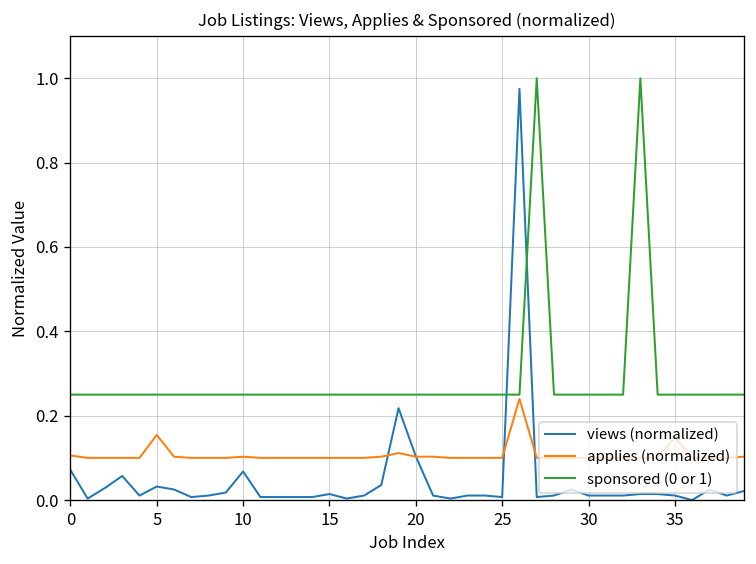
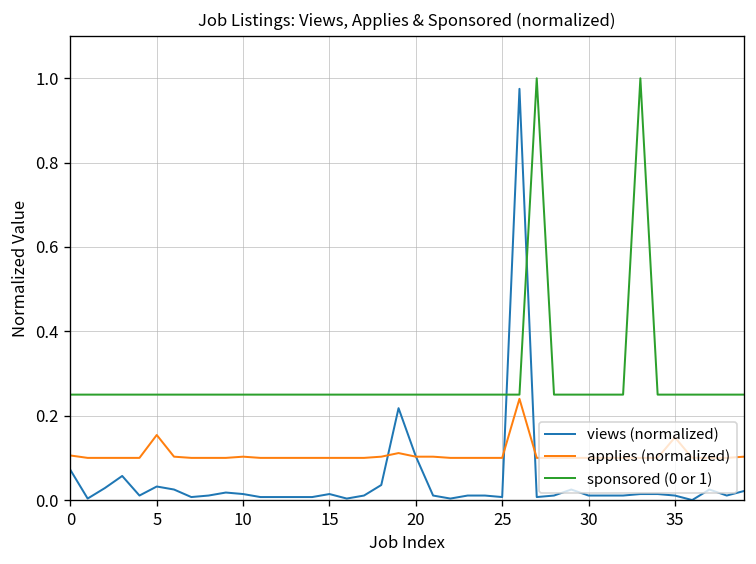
views (normalized), 10: 0.07 -> 0.01
